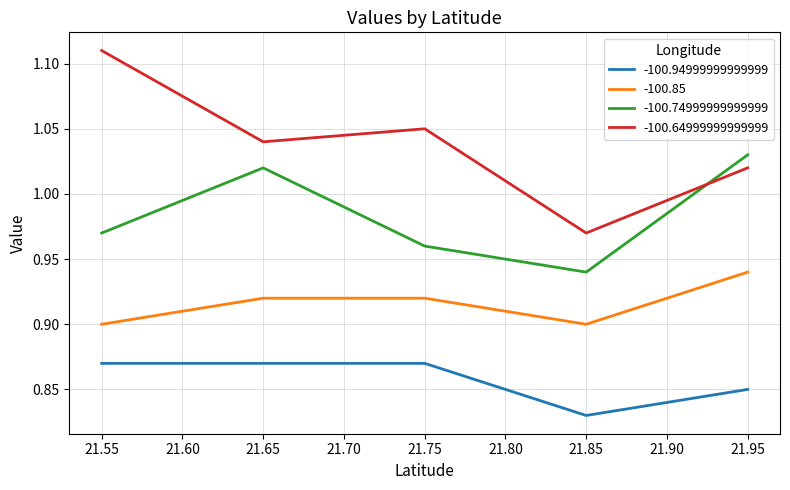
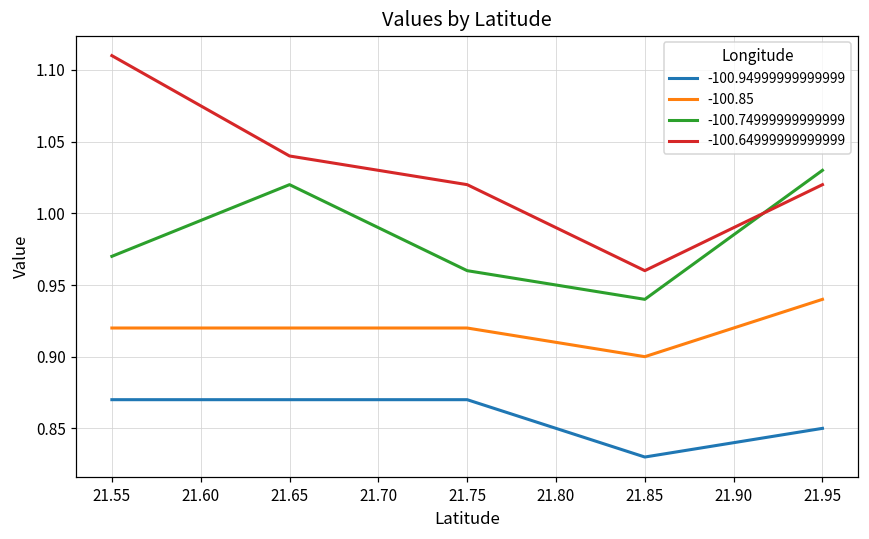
-100.85, 21.55: 0.90 -> 0.92
-100.64999999999999, 21.75: 1.05 -> 1.02
-100.64999999999999, 21.85: 0.97 -> 0.96
